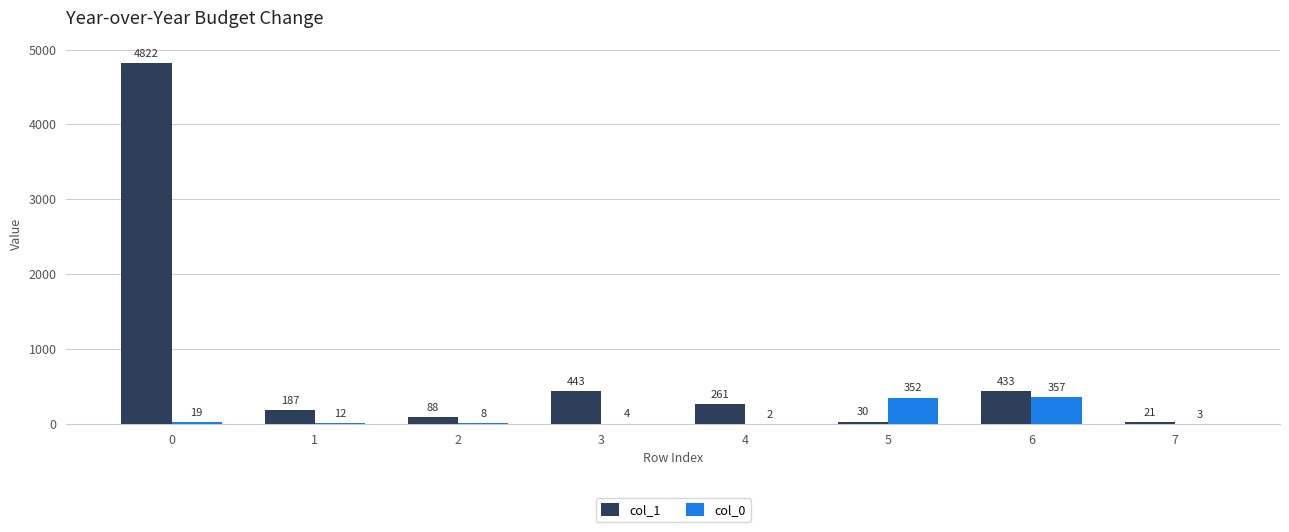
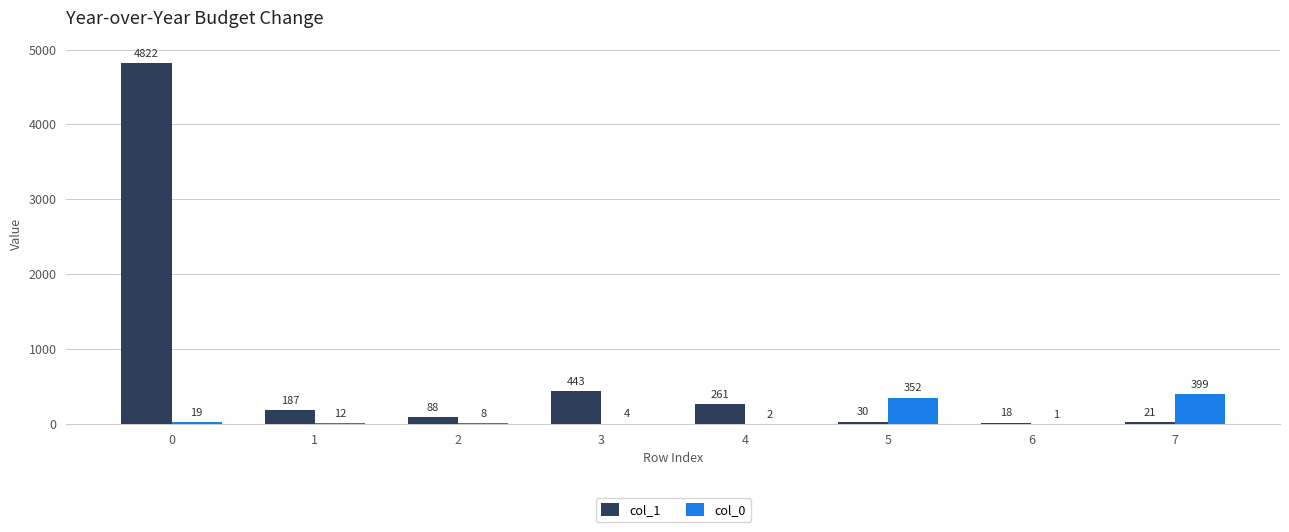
col_1, 6: 433 -> 18
col_0, 6: 357 -> 1
col_0, 7: 3 -> 399
